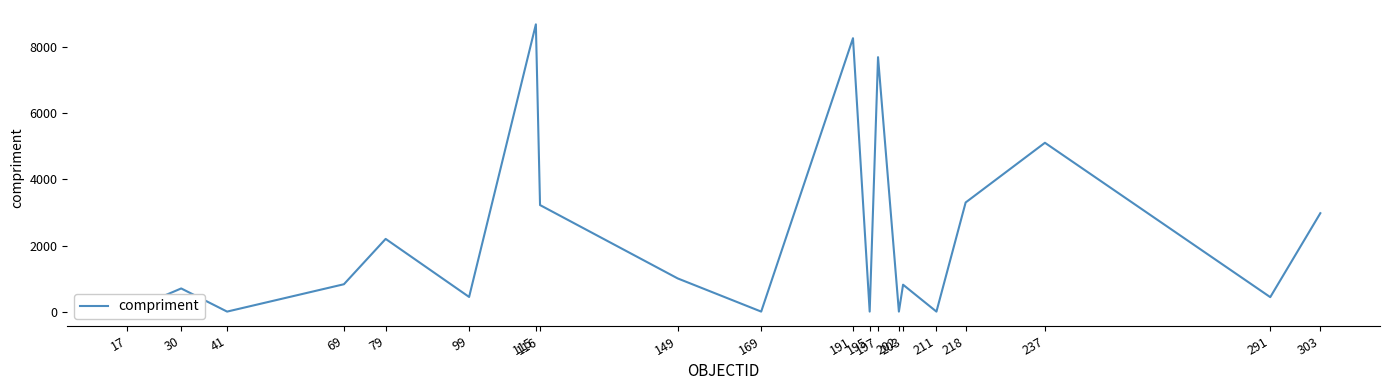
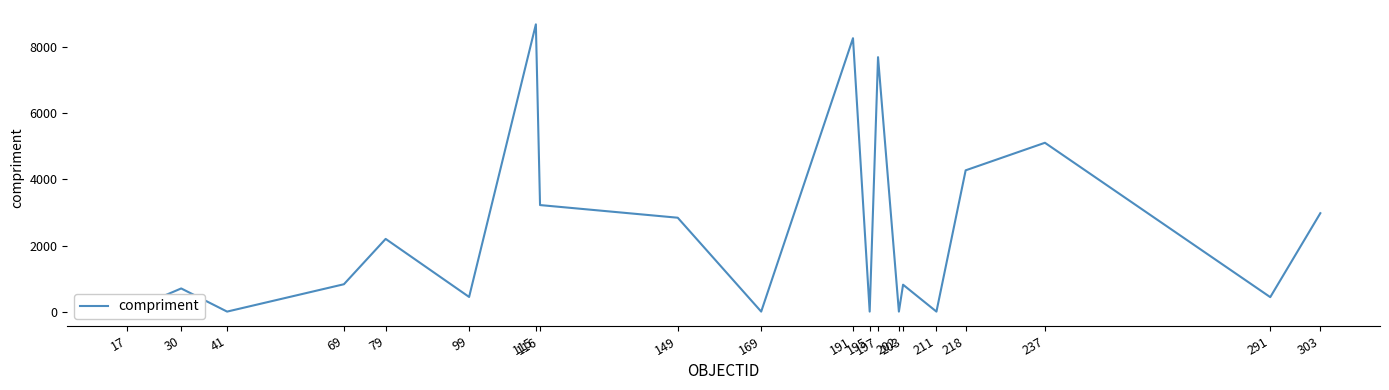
149: 1000 -> 2800
218: 3300 -> 4300
